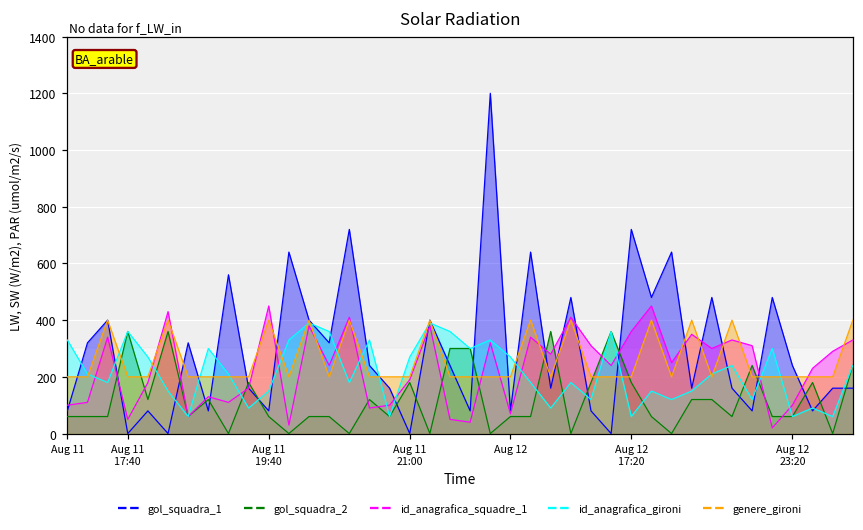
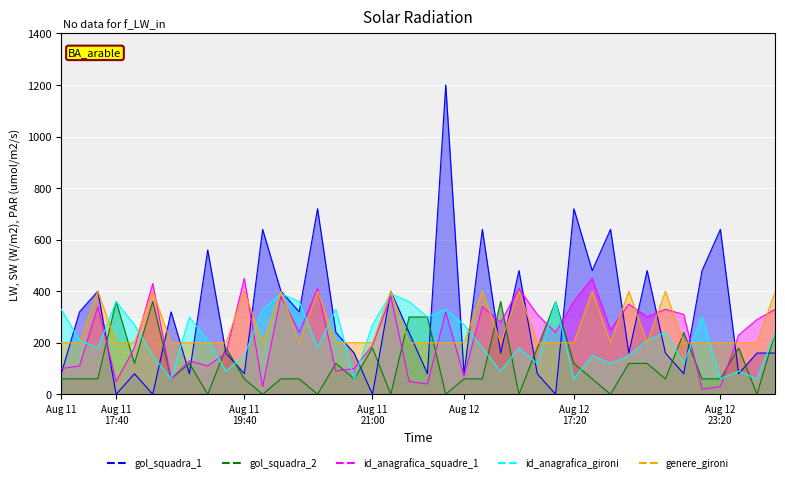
gol_squadra_2, Aug 12 17:20: 180 -> 120
gol_squadra_1, Aug 12 23:20: 240 -> 640
id_anagrafica_squadre_1, Aug 12 23:20: 100 -> 30
